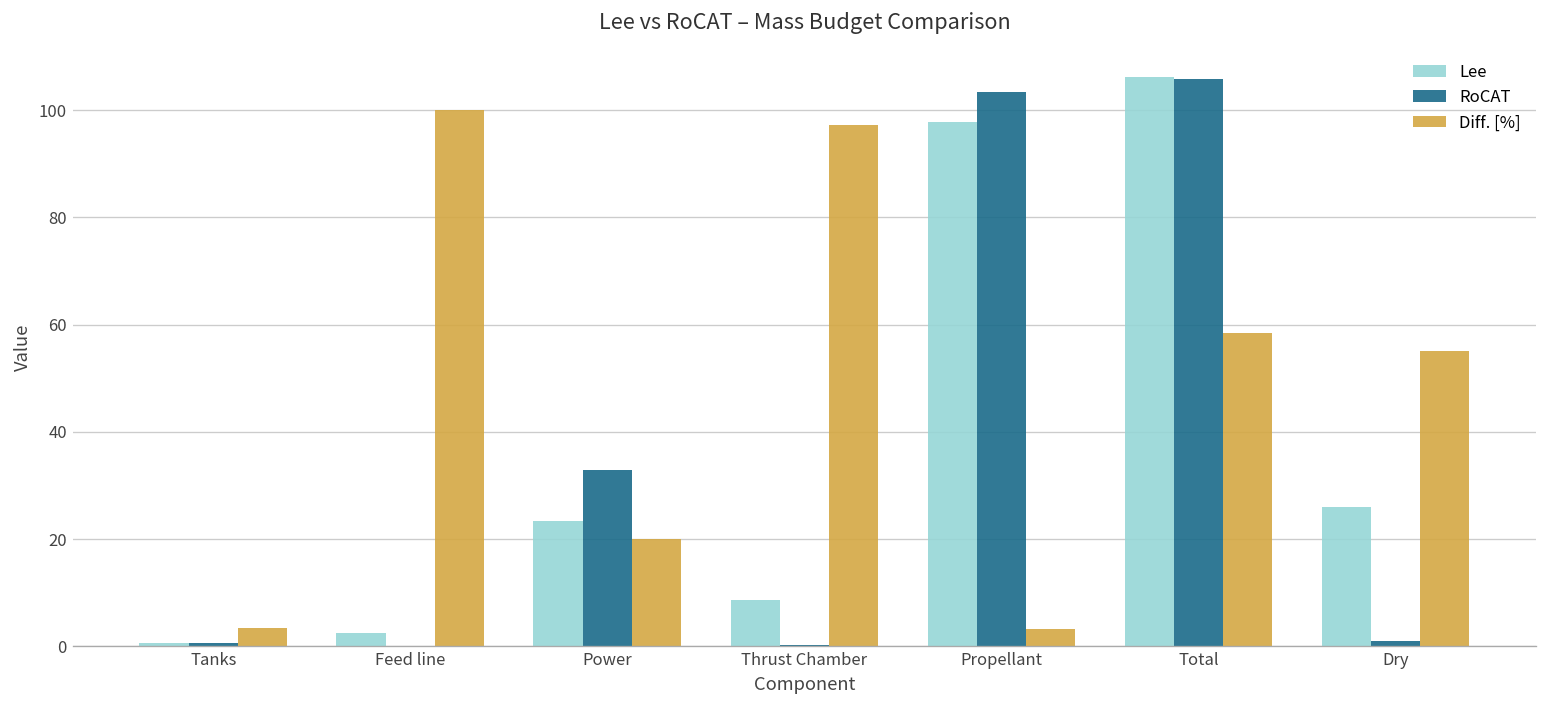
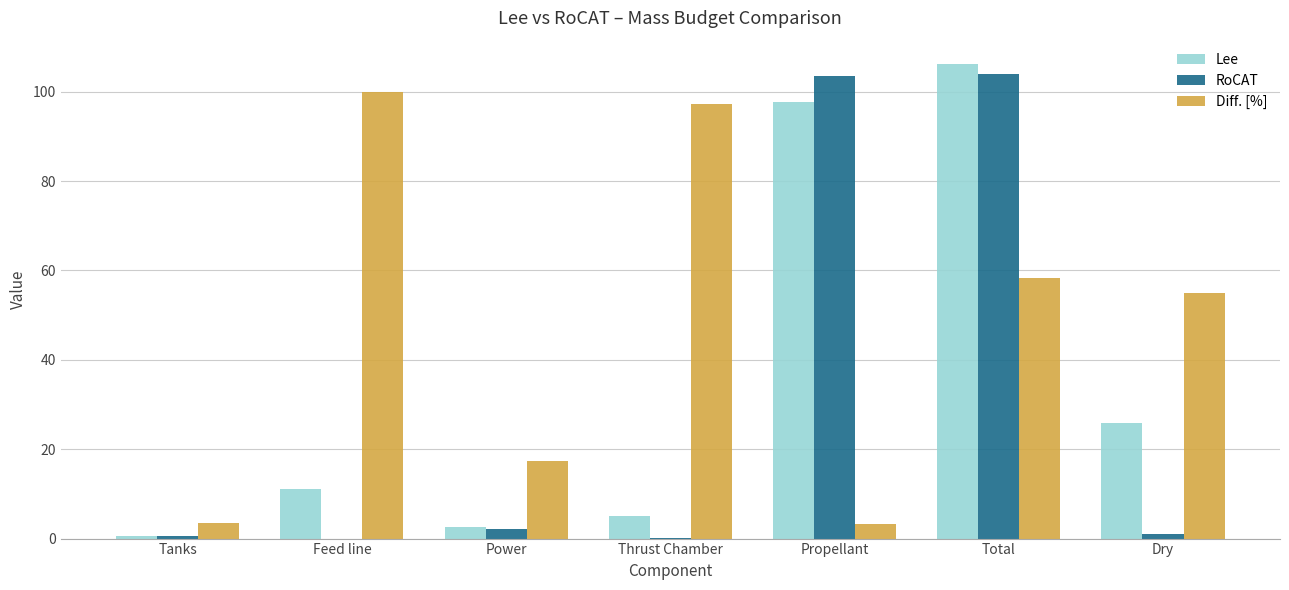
Lee, Feed line: 2 -> 11
Lee, Power: 23 -> 3
RoCAT, Power: 33 -> 2
Diff. [%], Power: 20 -> 17
Lee, Thrust Chamber: 9 -> 5
RoCAT, Total: 106 -> 104
